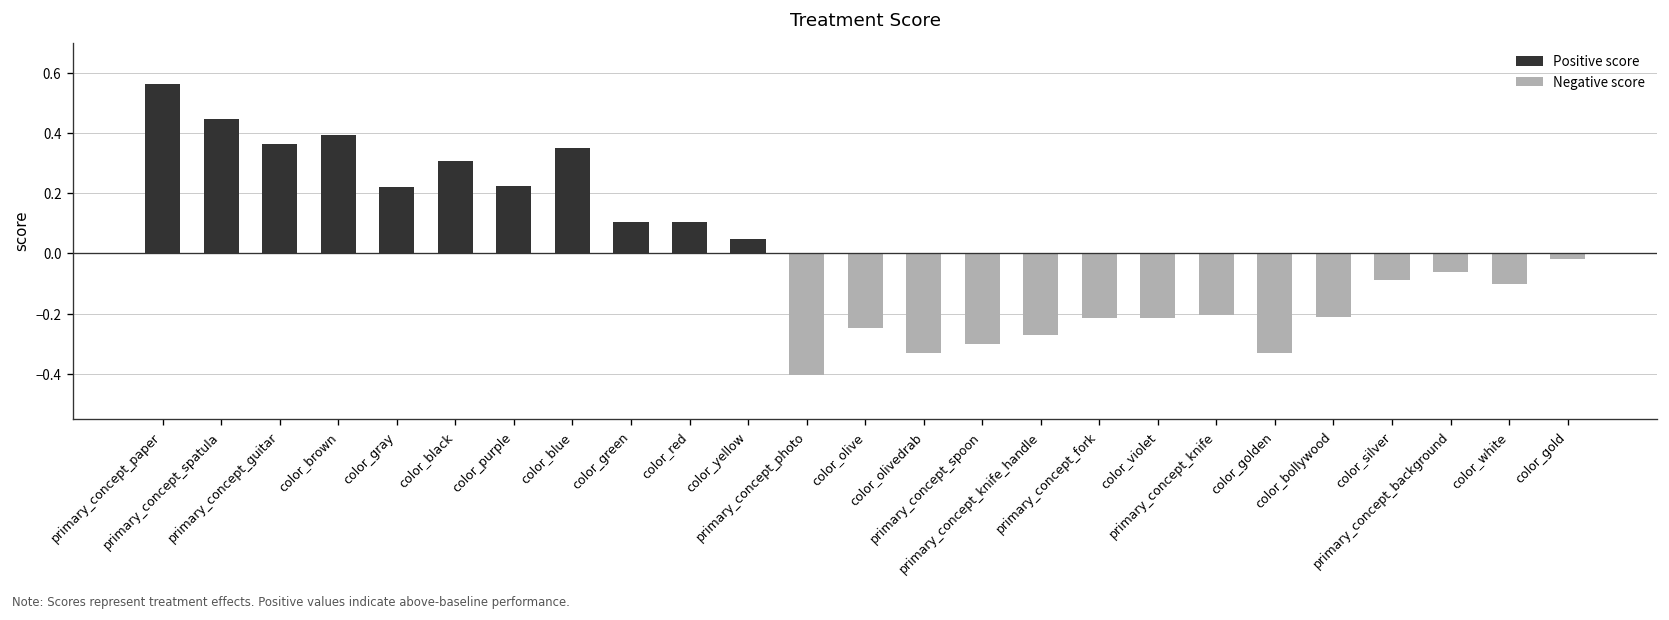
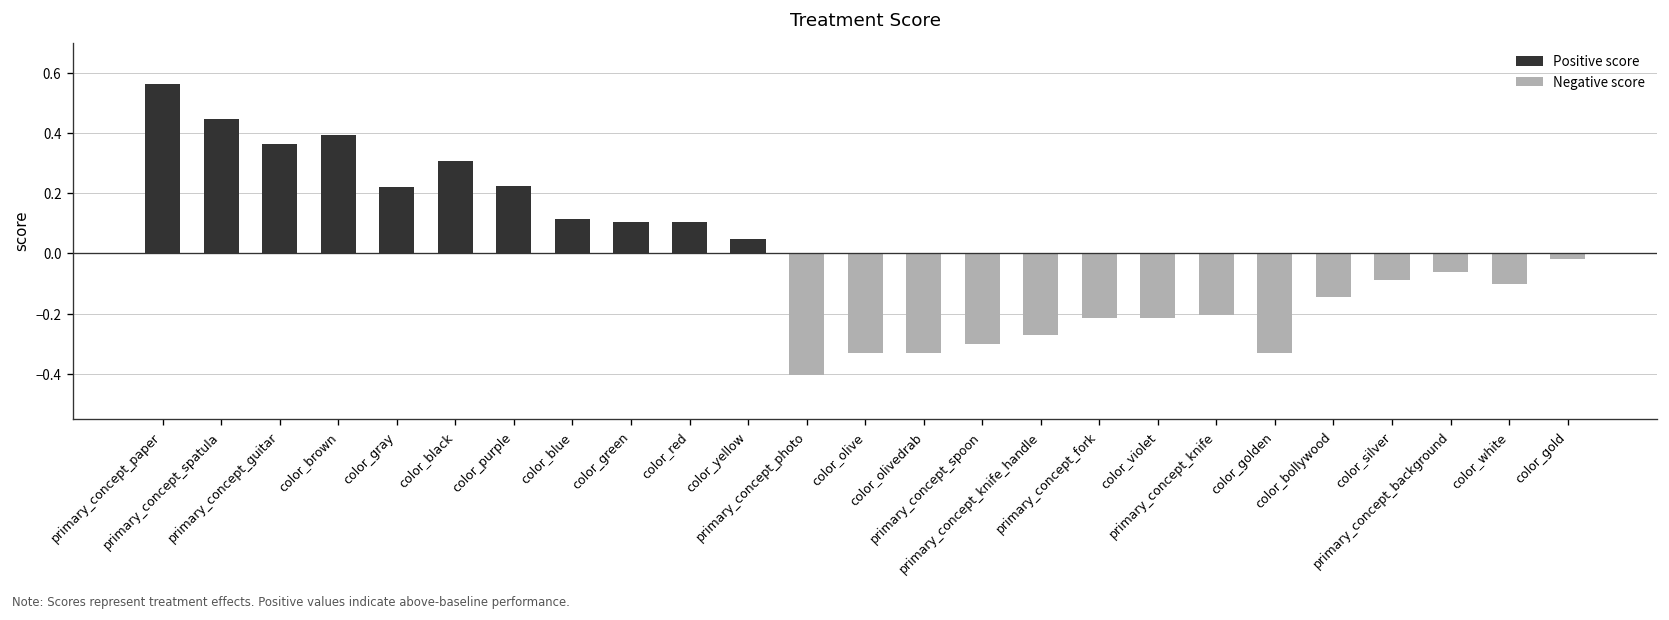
color_blue: 0.35 -> 0.11
color_olive: -0.25 -> -0.33
color_bollywood: -0.21 -> -0.15
